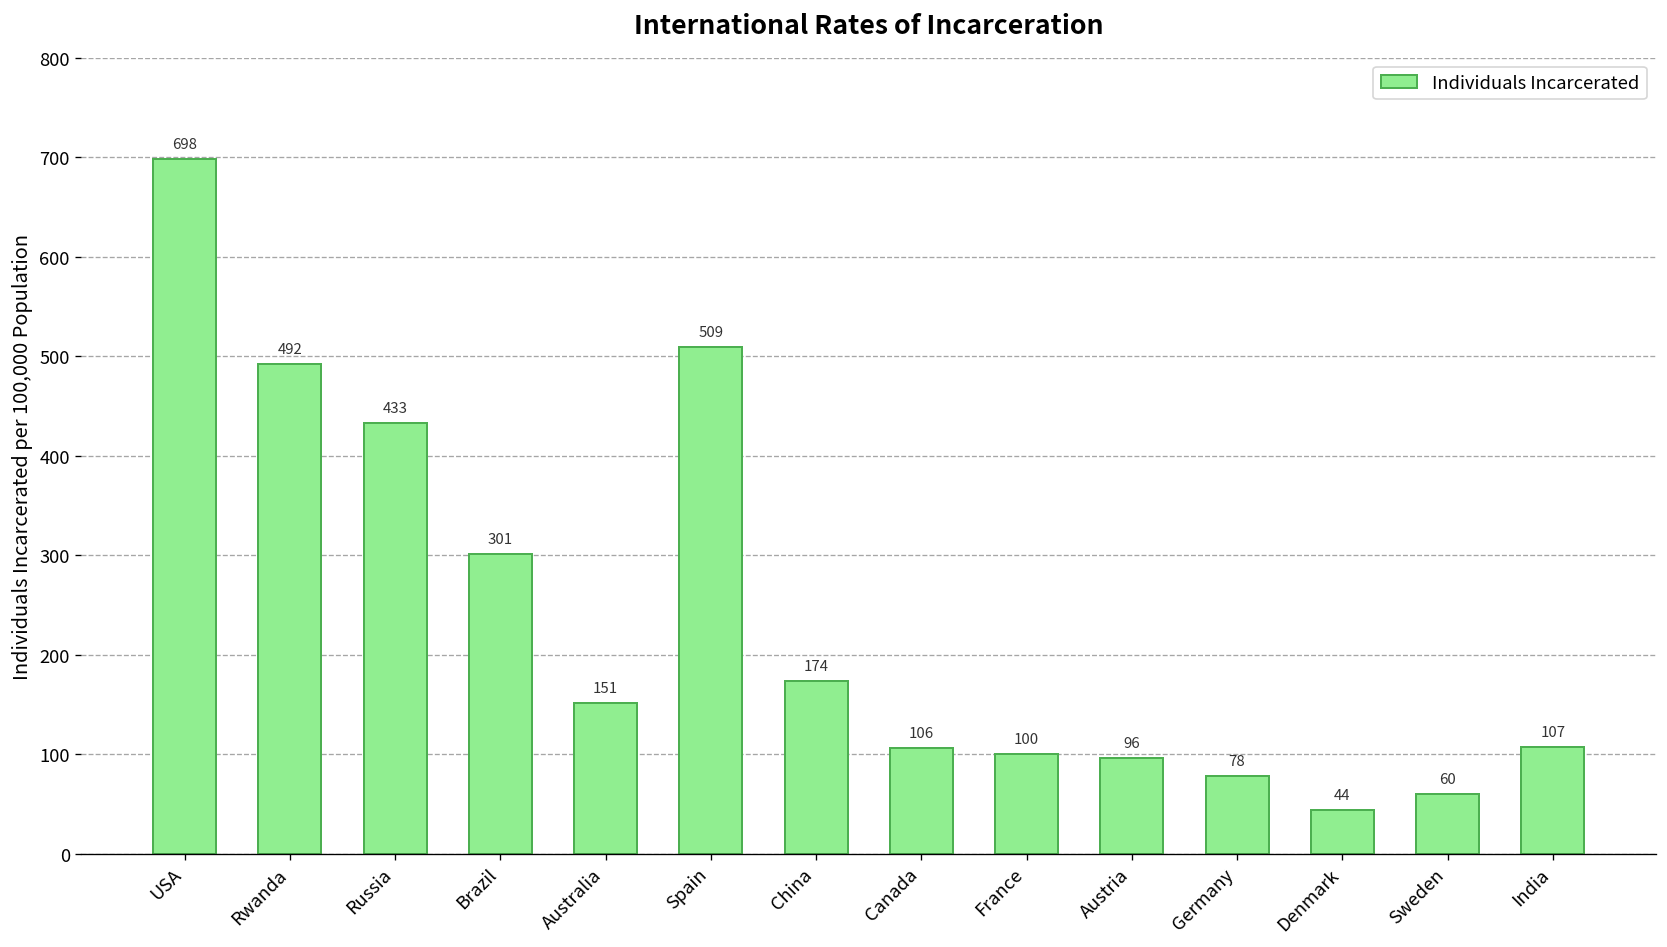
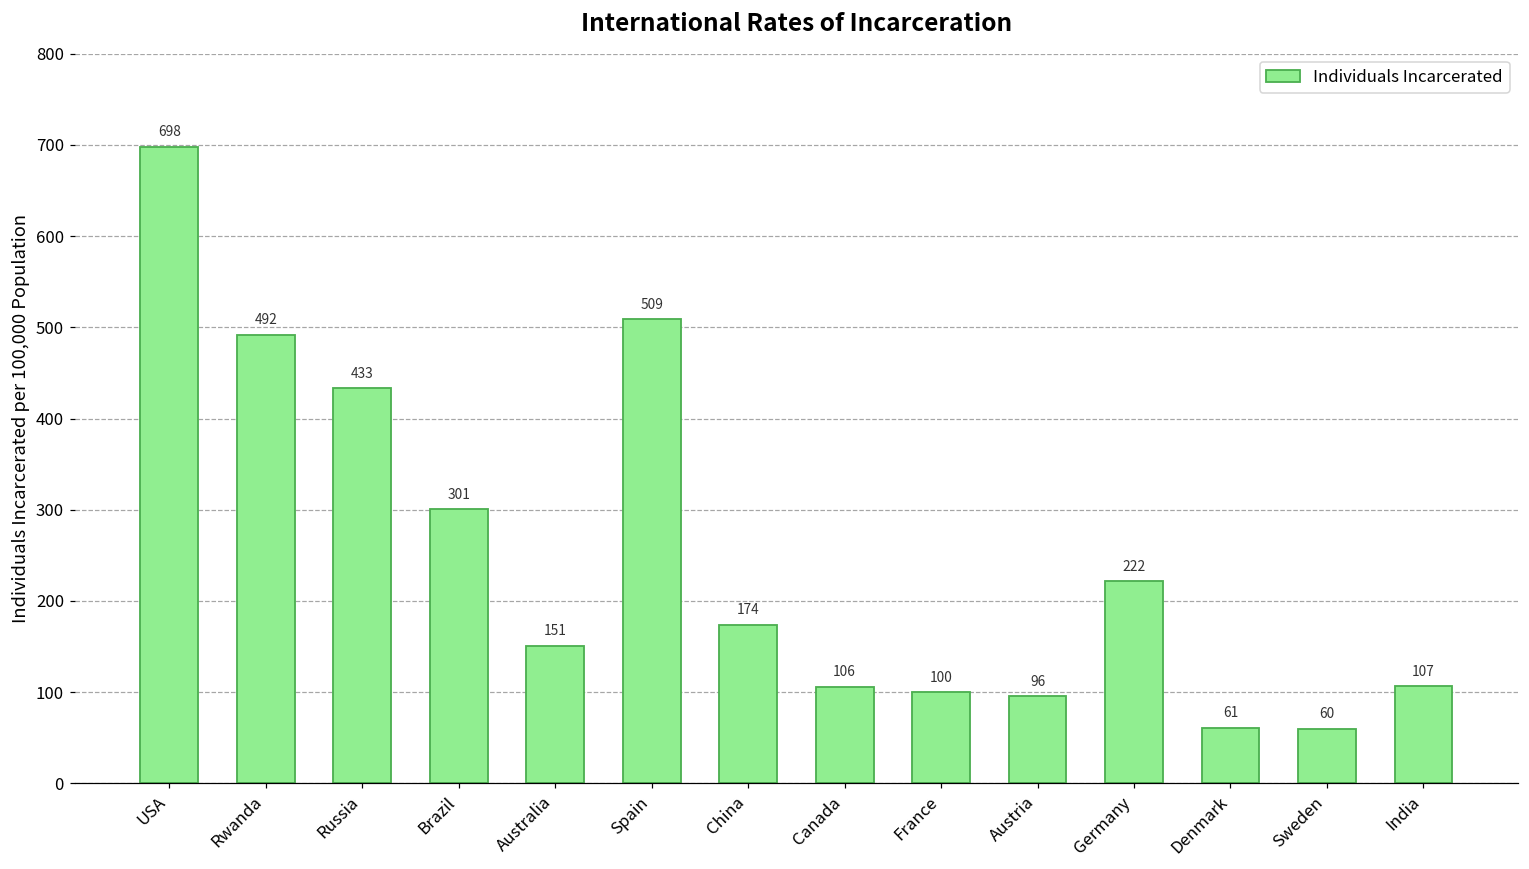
Germany: 78 -> 222
Denmark: 44 -> 61
